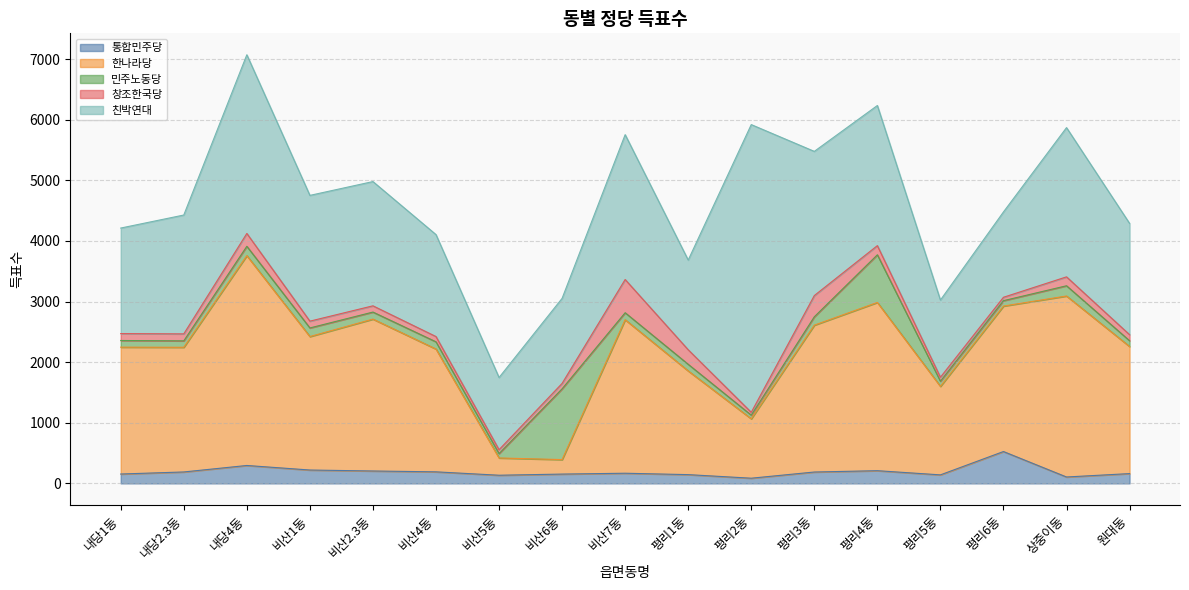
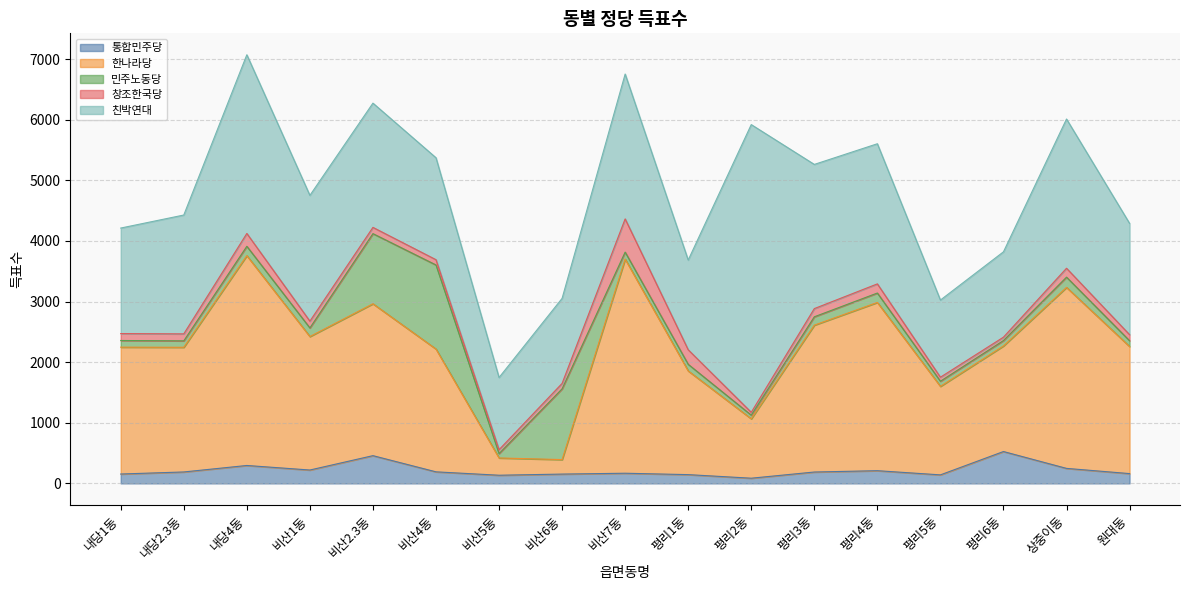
통합민주당, 비산2.3동: 200 -> 500
민주노동당, 비산2.3동: 100 -> 1200
민주노동당, 비산4동: 100 -> 1400
한나라당, 비산7동: 2500 -> 3500
창조한국당, 평리3동: 400 -> 100
민주노동당, 평리4동: 800 -> 200
한나라당, 평리6동: 2400 -> 1700
통합민주당, 상중이동: 100 -> 200
